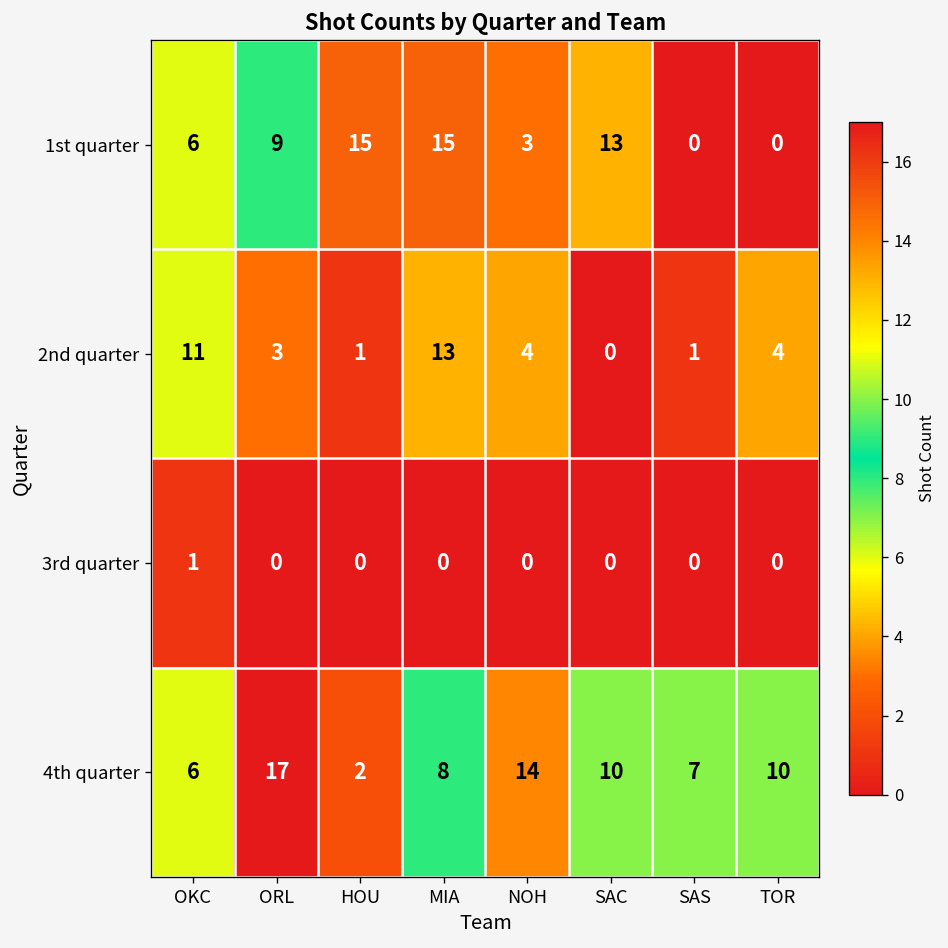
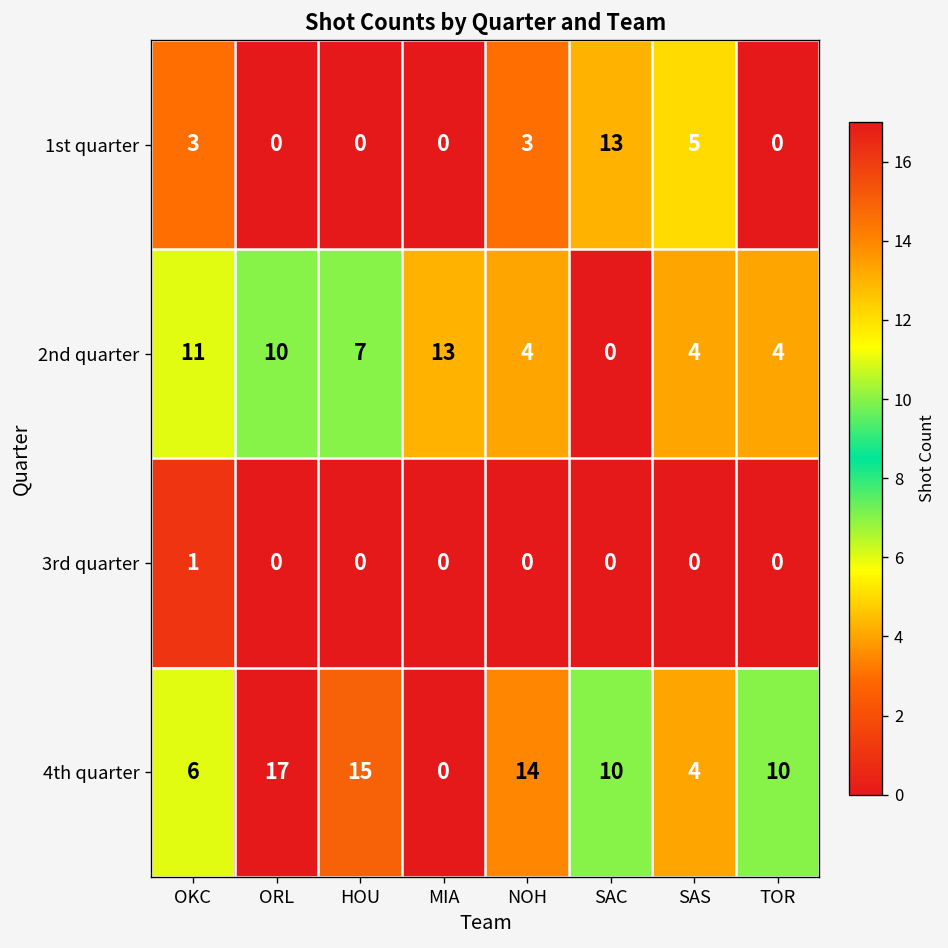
1st quarter, OKC: 6 -> 3
1st quarter, ORL: 9 -> 0
1st quarter, HOU: 15 -> 0
1st quarter, MIA: 15 -> 0
1st quarter, SAS: 0 -> 5
2nd quarter, ORL: 3 -> 10
2nd quarter, HOU: 1 -> 7
2nd quarter, SAS: 1 -> 4
4th quarter, HOU: 2 -> 15
4th quarter, MIA: 8 -> 0
4th quarter, SAS: 7 -> 4
